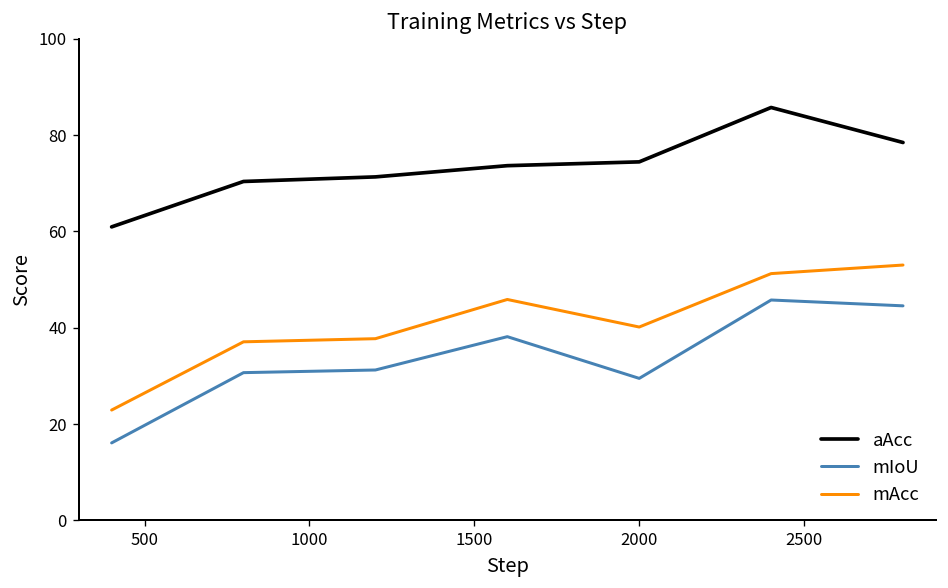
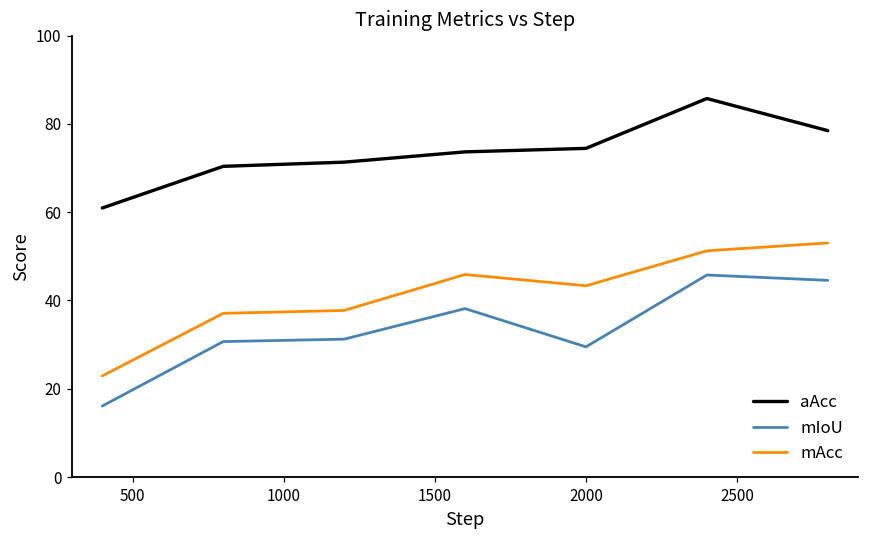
mAcc, 2000: 40 -> 43
